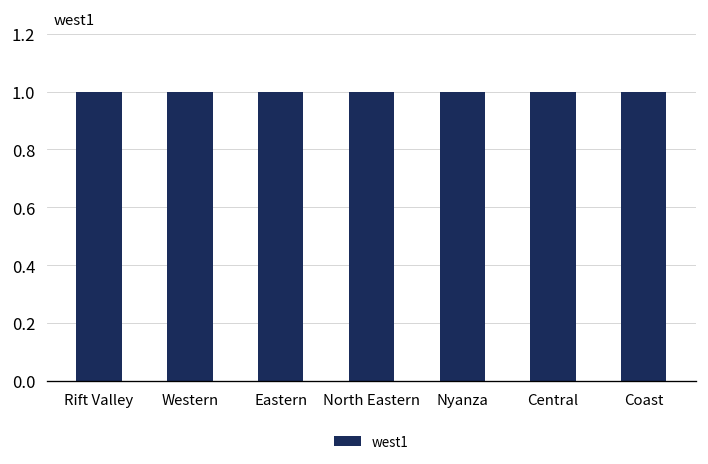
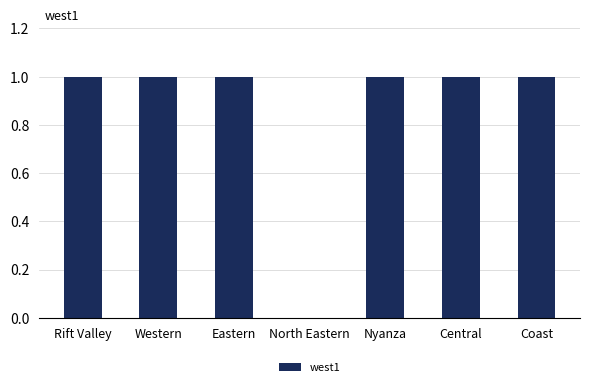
North Eastern: 1 -> 0
